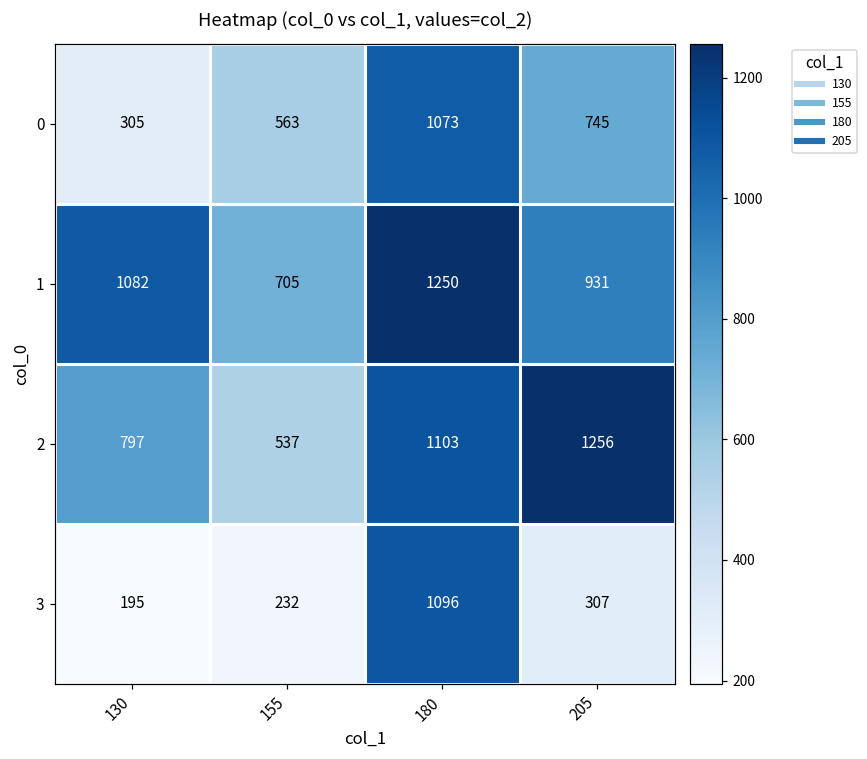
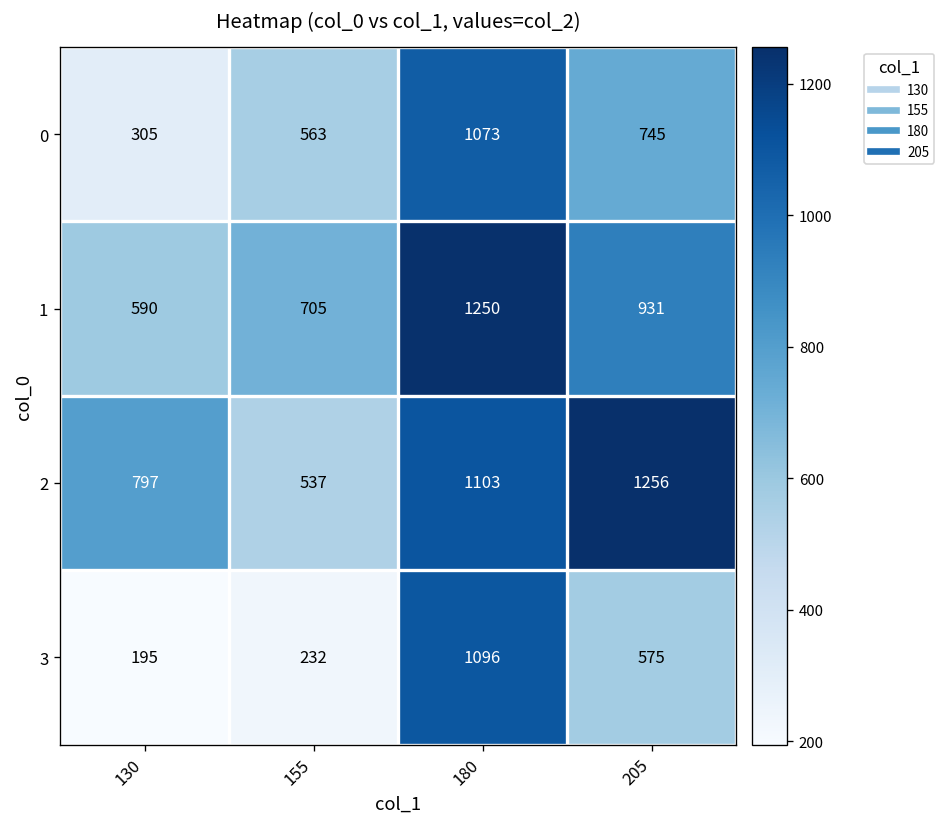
1, 130: 1082 -> 590
3, 205: 307 -> 575
